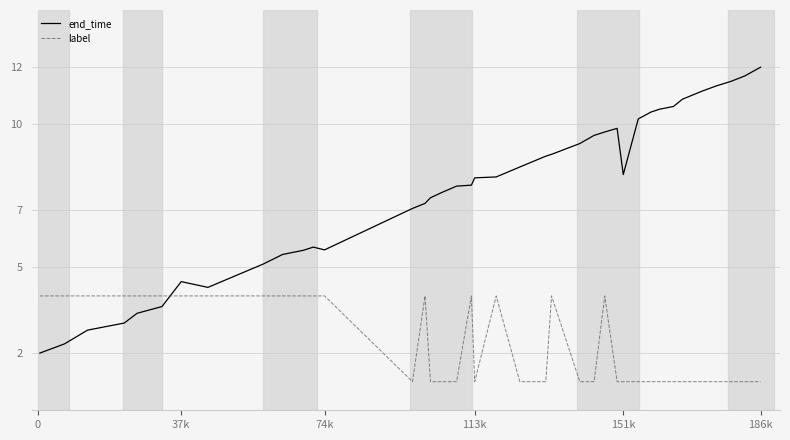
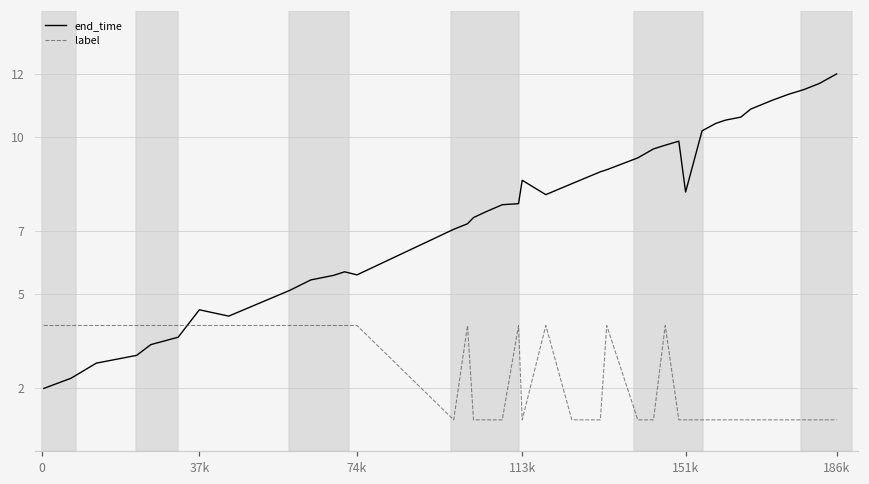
end_time, 113k: 8.1 -> 8.6
